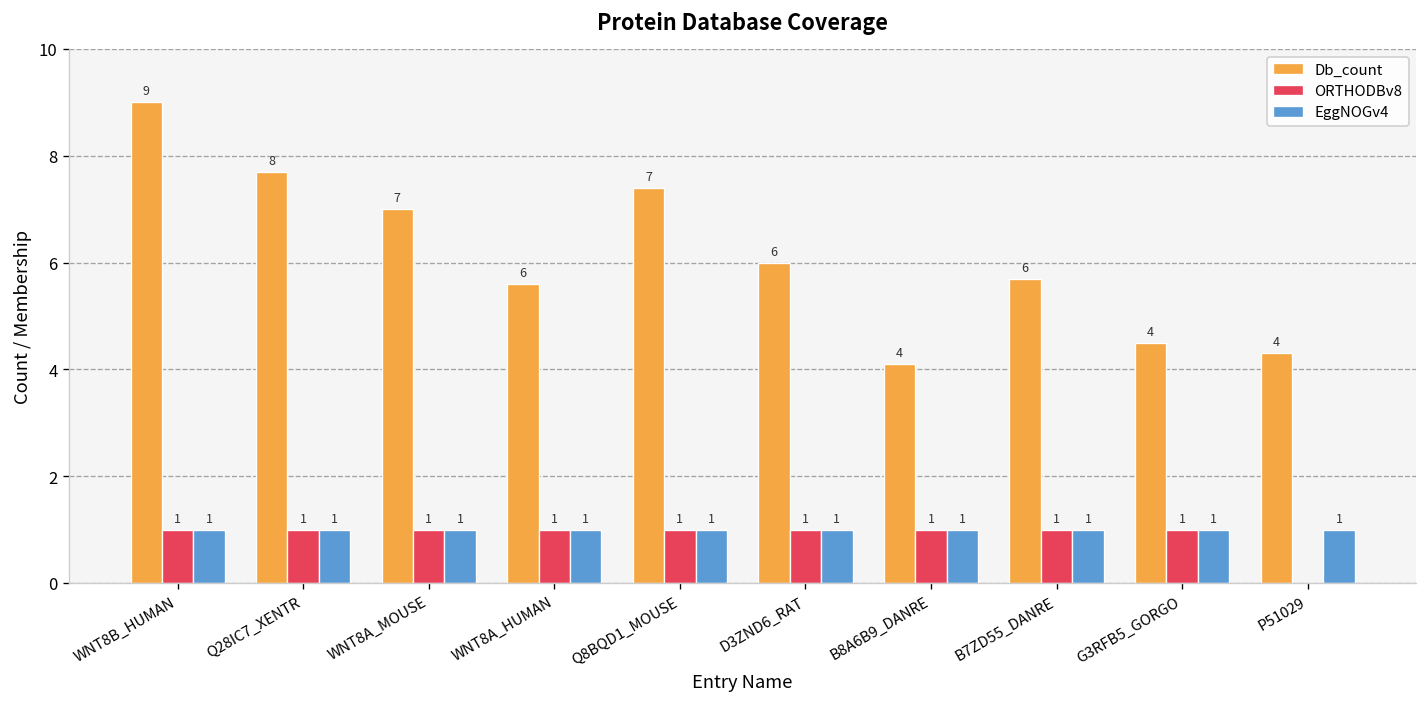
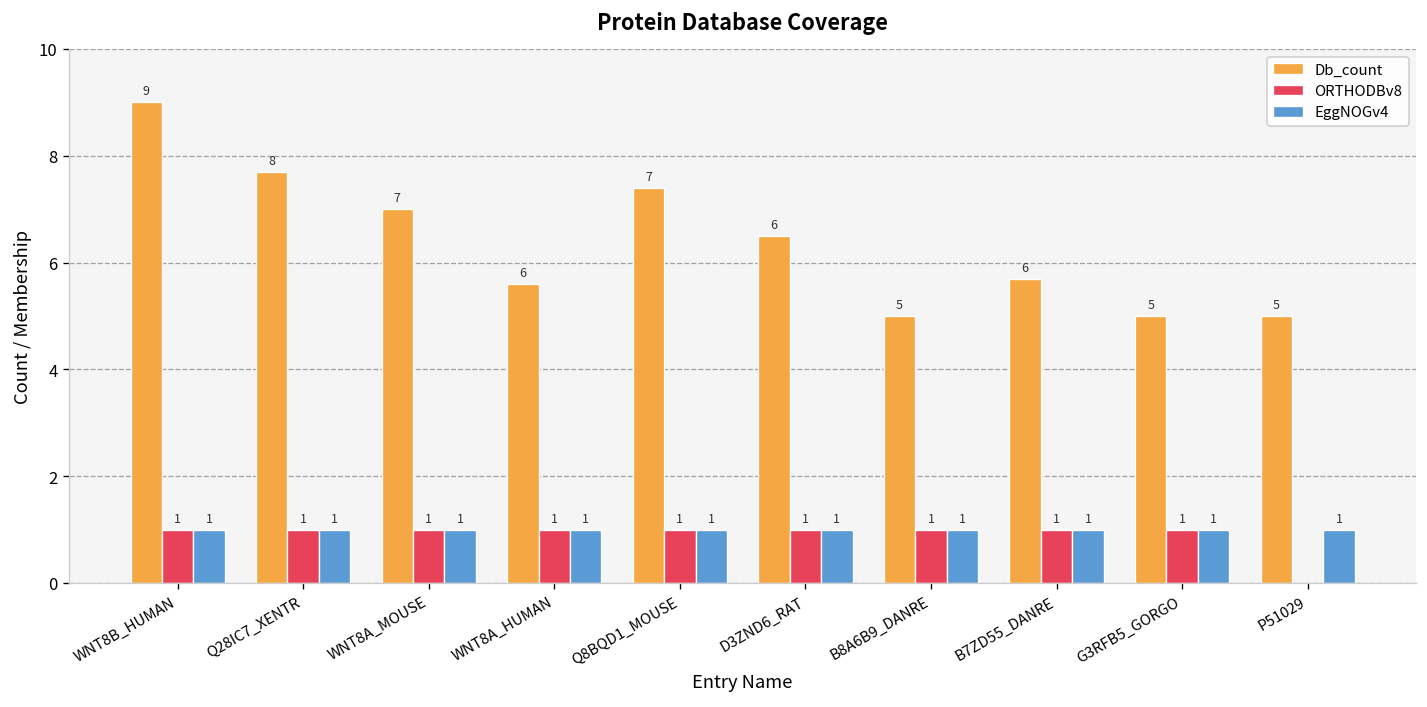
Db_count, D3ZND6_RAT: 6.0 -> 6.5
Db_count, B8A6B9_DANRE: 4 -> 5
Db_count, G3RFB5_GORGO: 4 -> 5
Db_count, P51029: 4 -> 5
